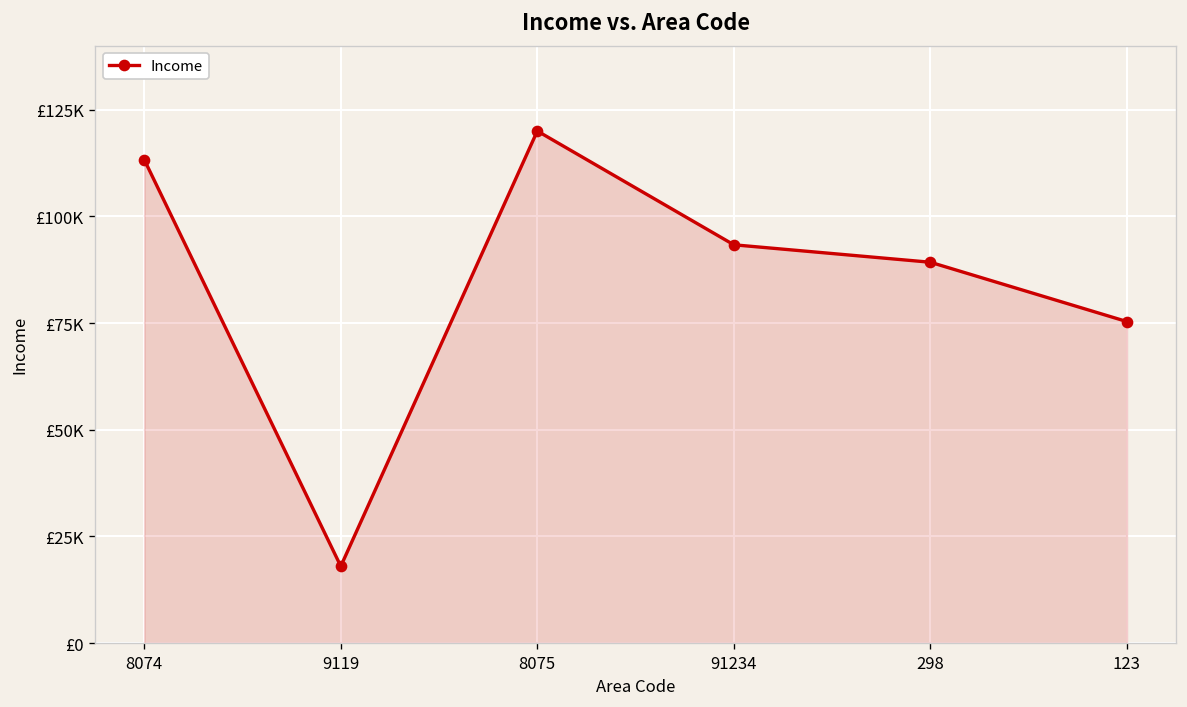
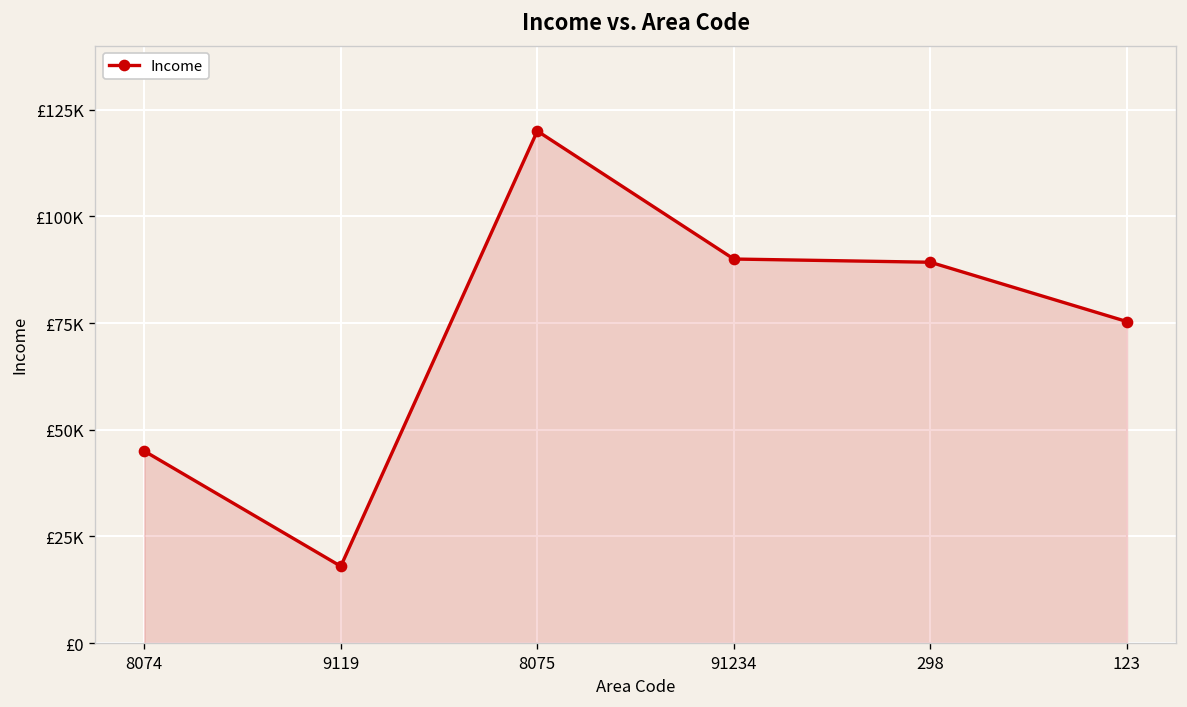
8074: £113000 -> £45000
91234: £93000 -> £90000
